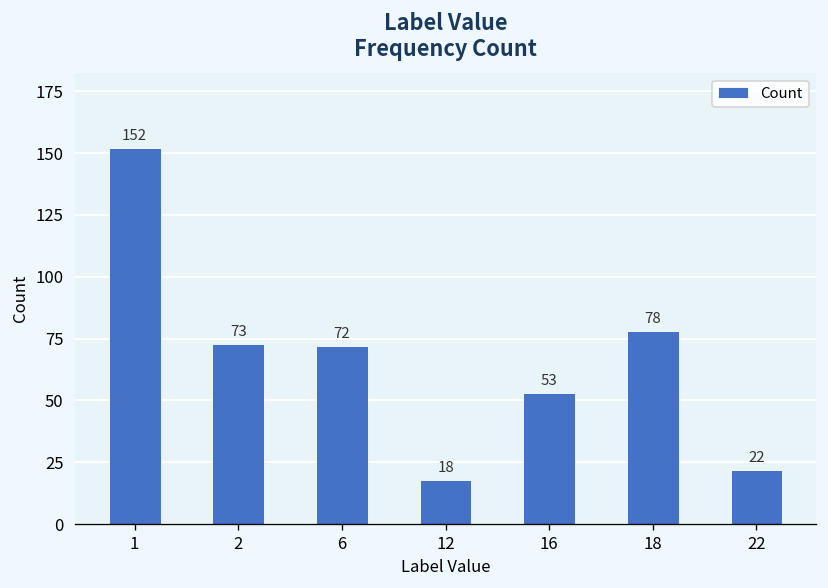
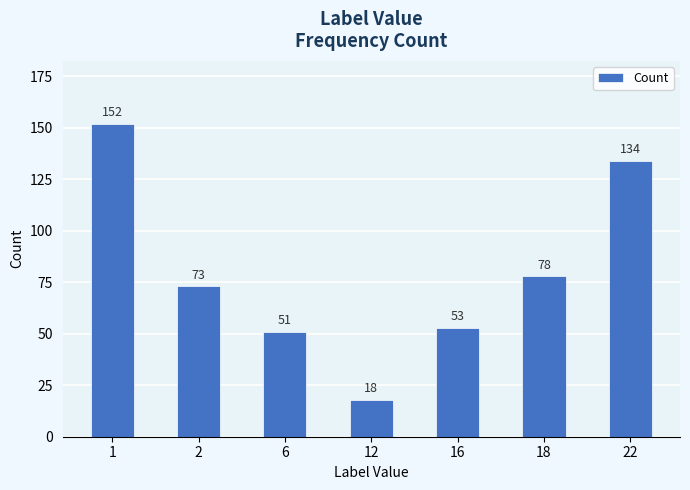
6: 72 -> 51
22: 22 -> 134
